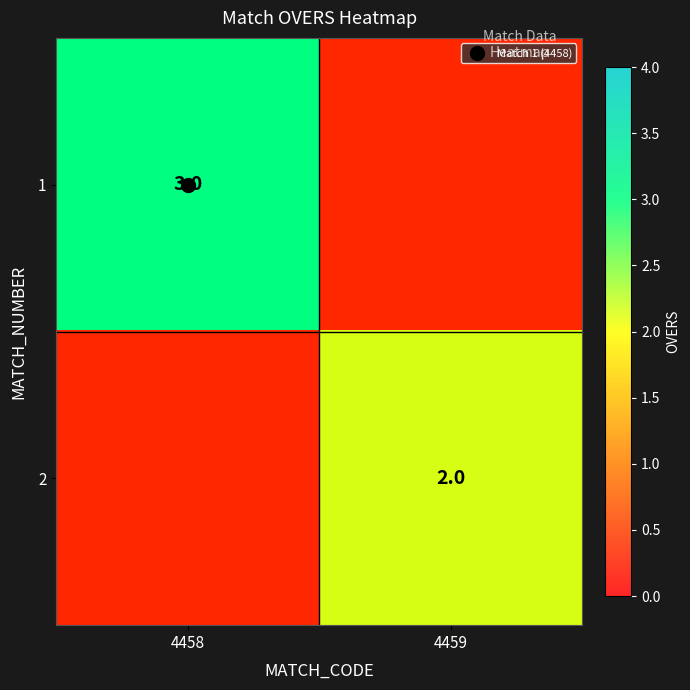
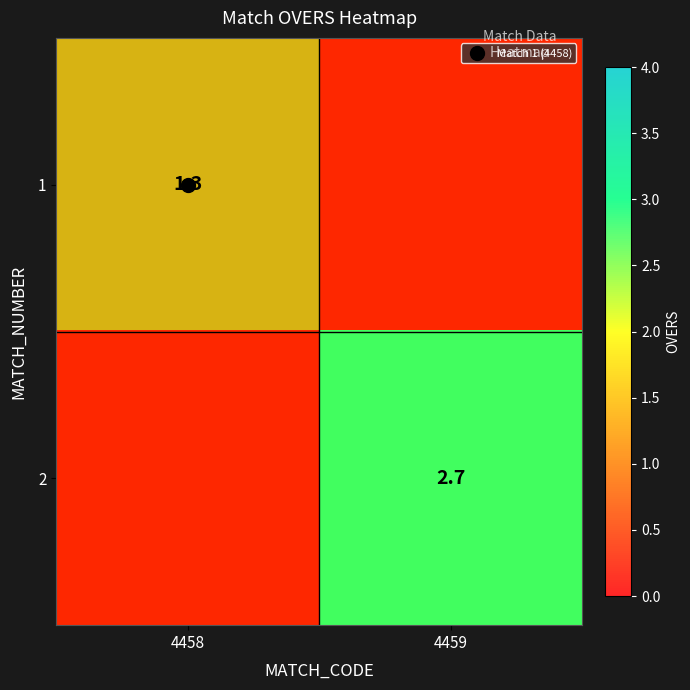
1, 4458: 3.0 -> 1.3
2, 4459: 2.0 -> 2.7
